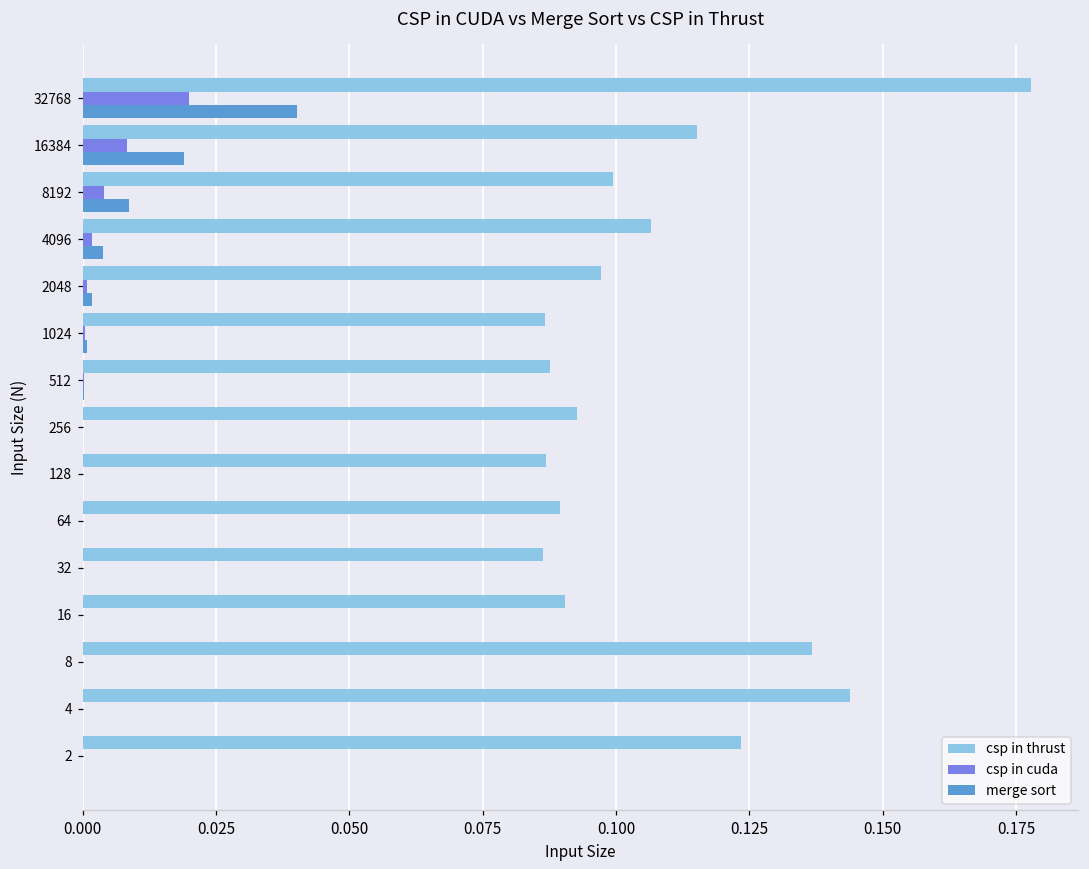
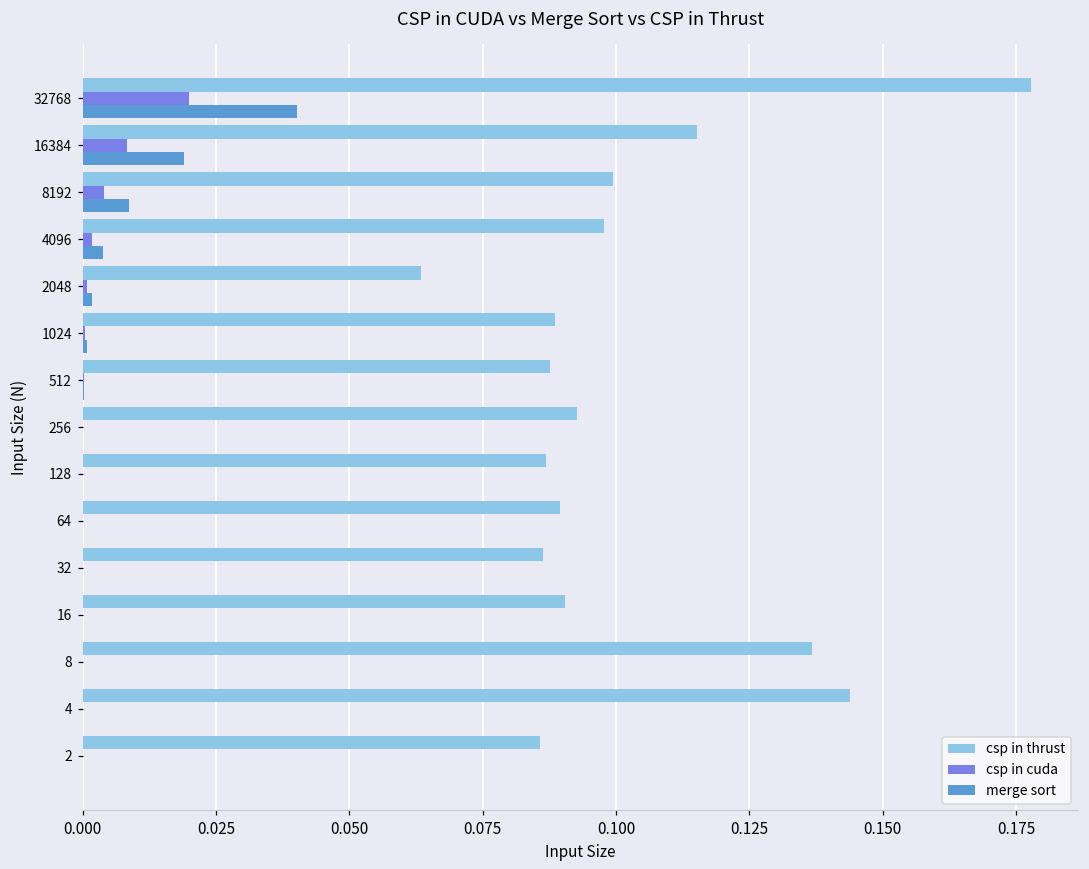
csp in thrust, 4096: 0.106 -> 0.098
csp in thrust, 2048: 0.097 -> 0.063
csp in thrust, 1024: 0.087 -> 0.089
csp in thrust, 2: 0.123 -> 0.086
